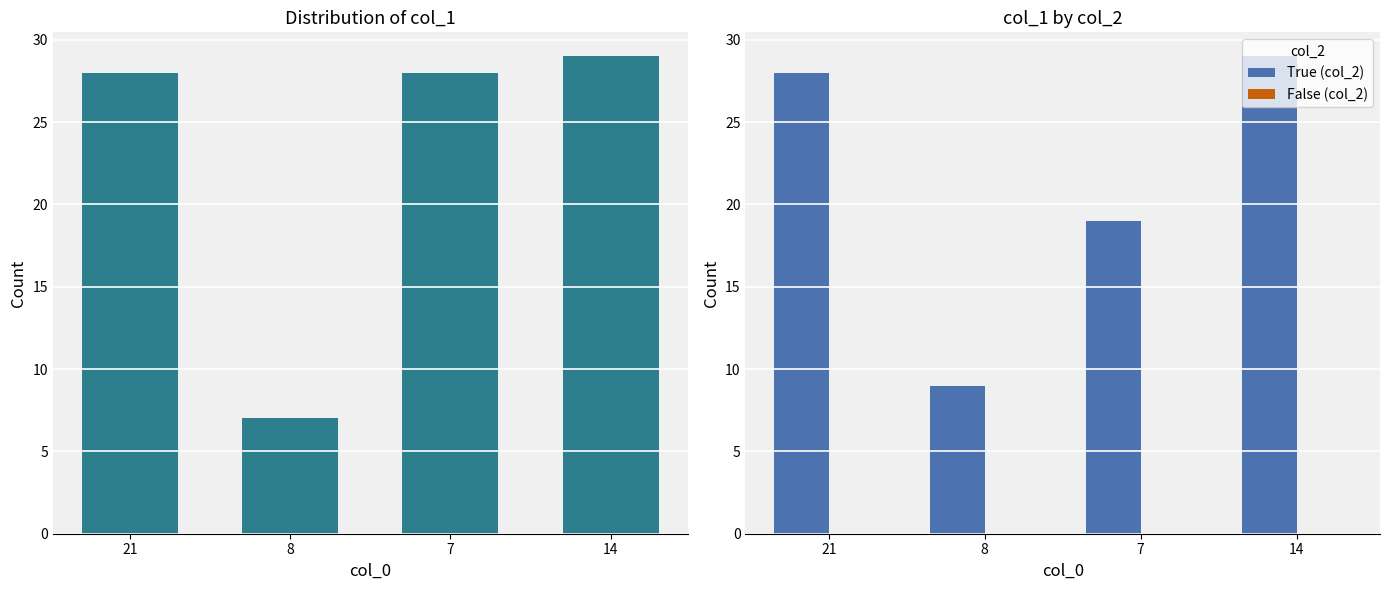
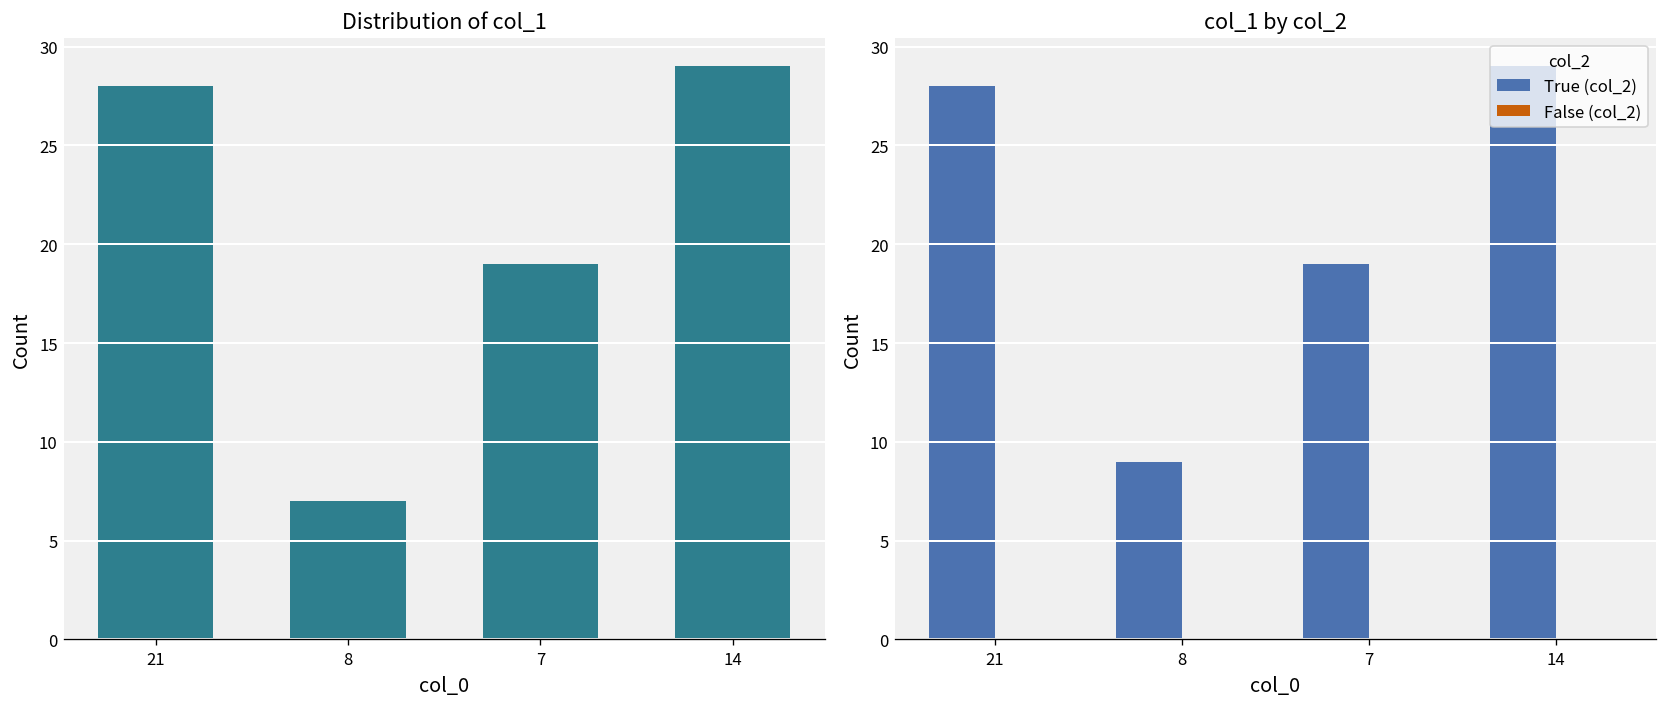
Distribution of col_1, 7: 28 -> 19
